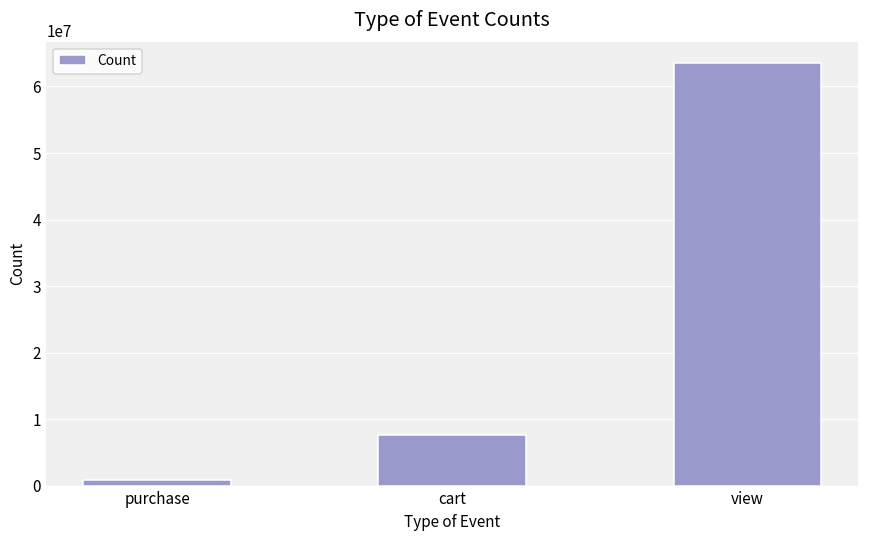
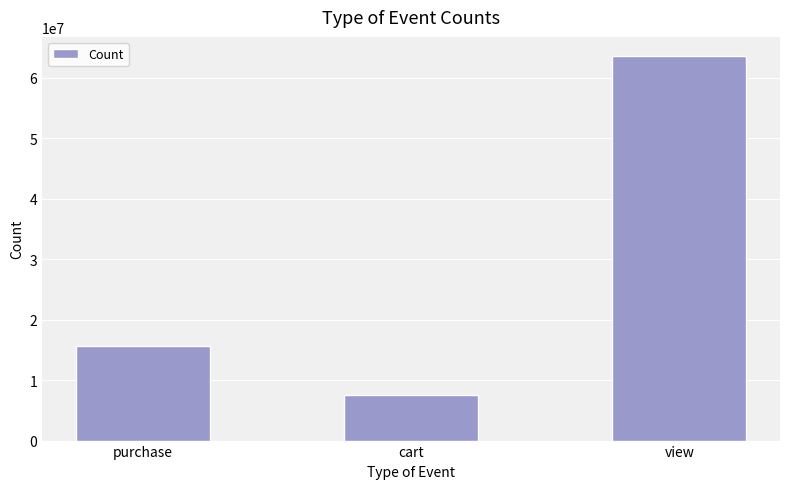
purchase: 1000000 -> 16000000
